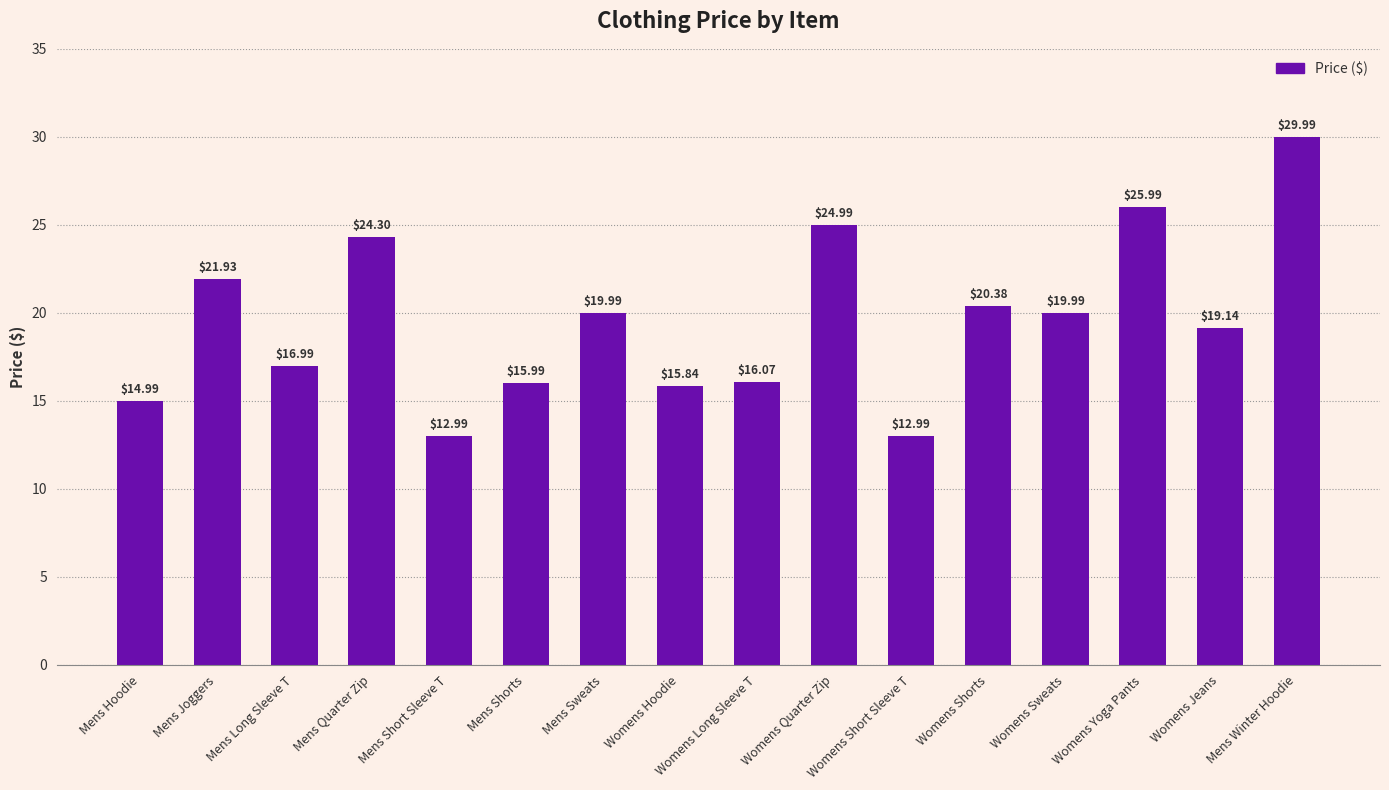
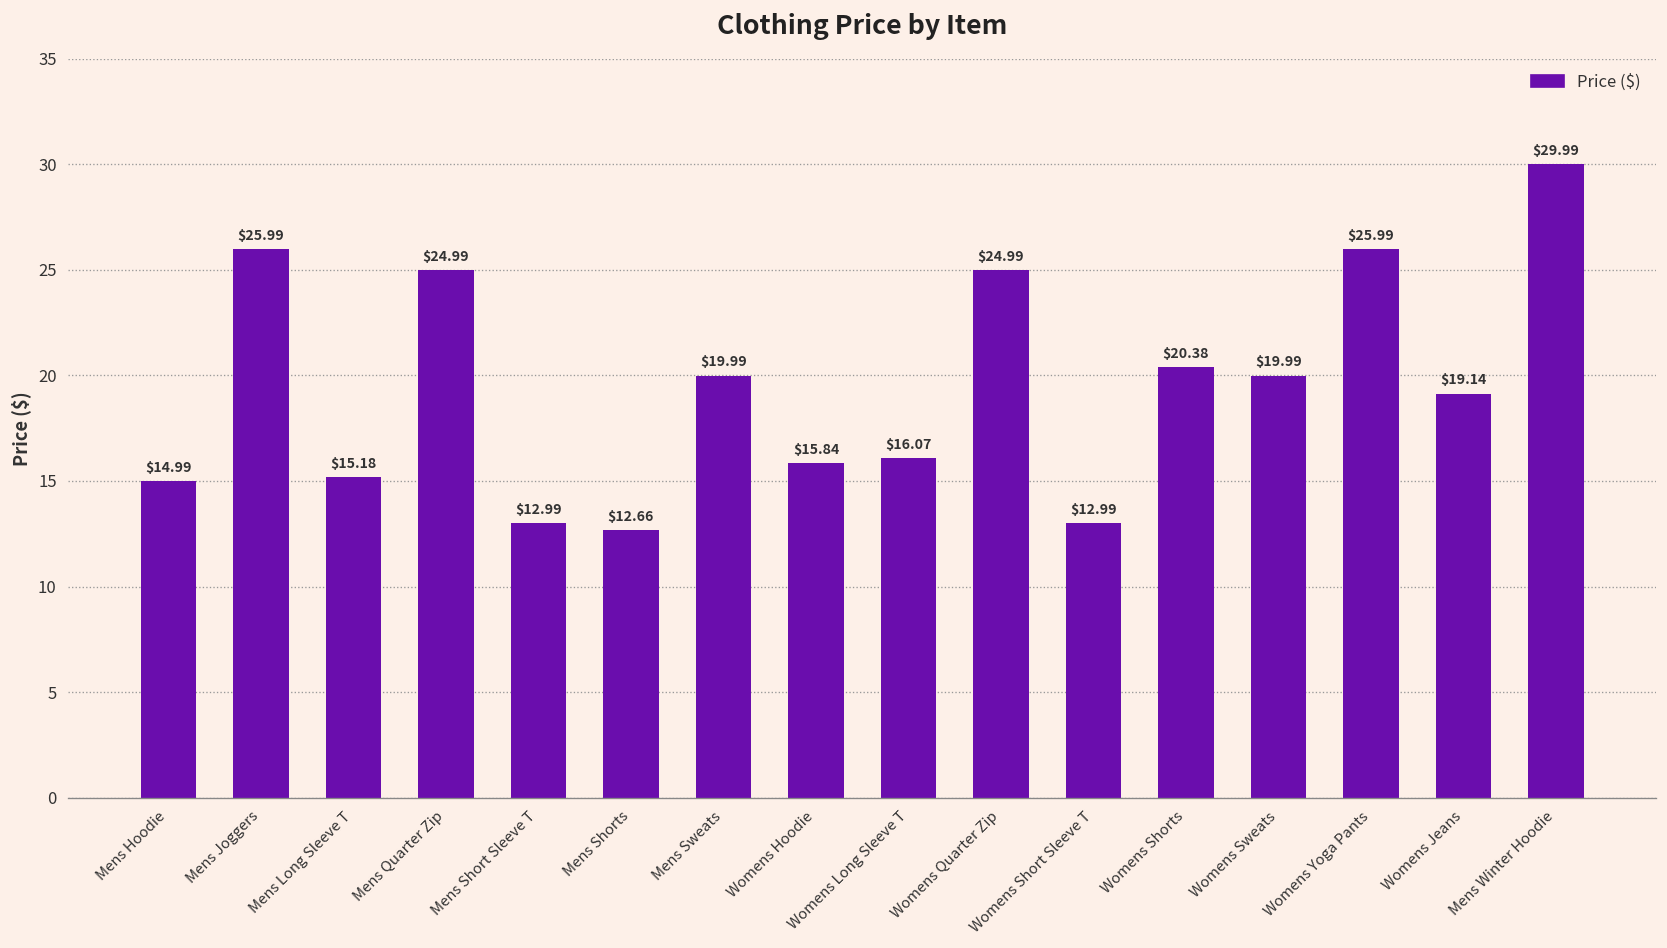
Mens Joggers: $21.93 -> $25.99
Mens Long Sleeve T: $16.99 -> $15.18
Mens Quarter Zip: $24.30 -> $24.99
Mens Shorts: $15.99 -> $12.66
